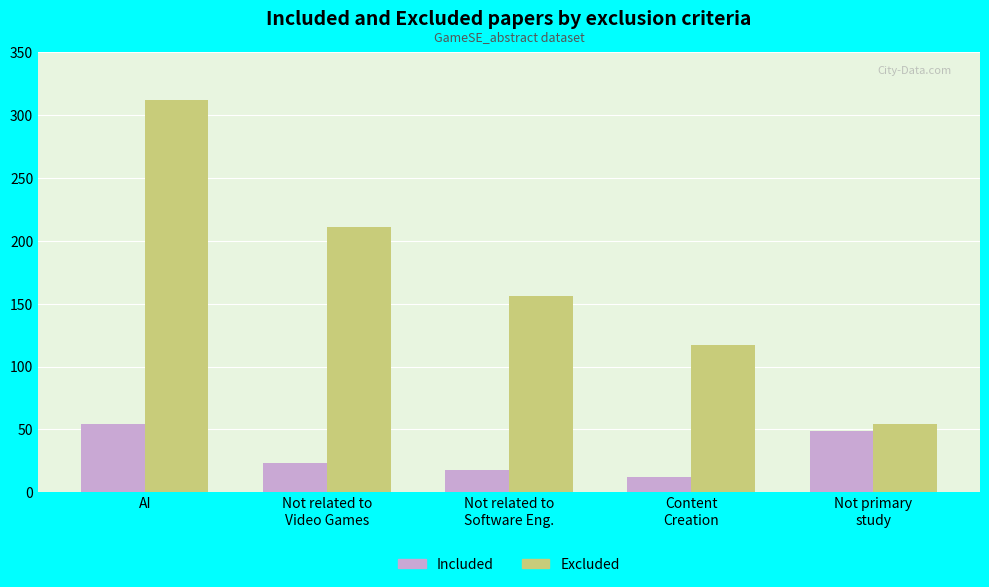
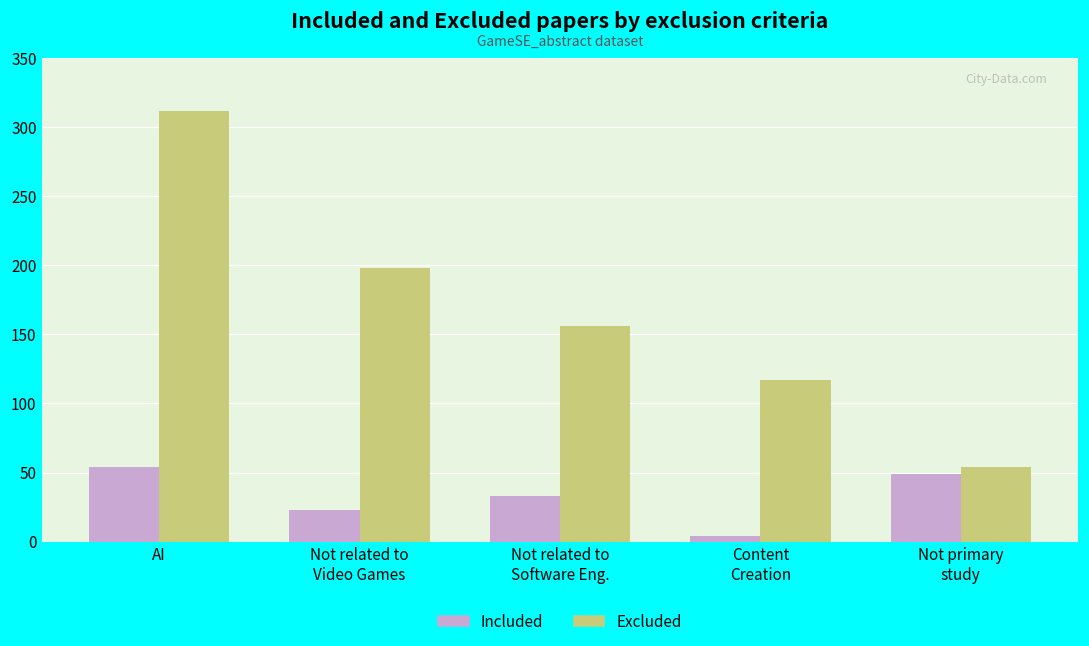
Excluded, Not related to Video Games: 211 -> 198
Included, Not related to Software Eng.: 18 -> 33
Included, Content Creation: 12 -> 4
